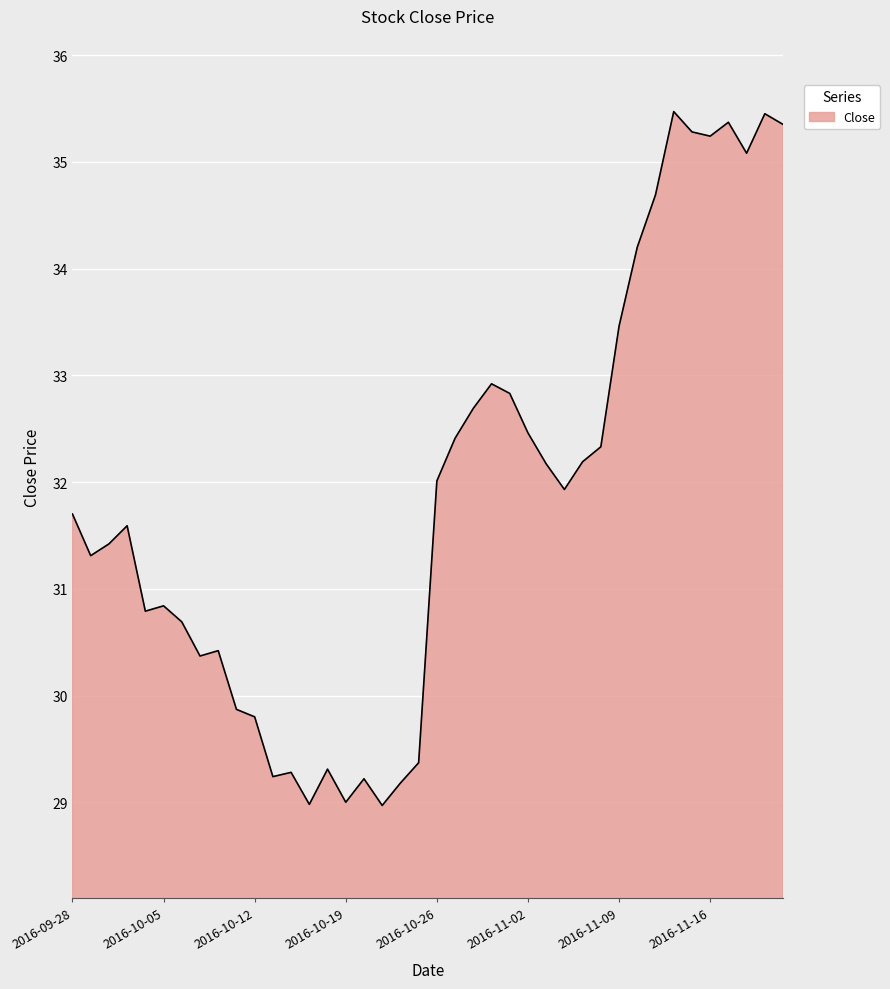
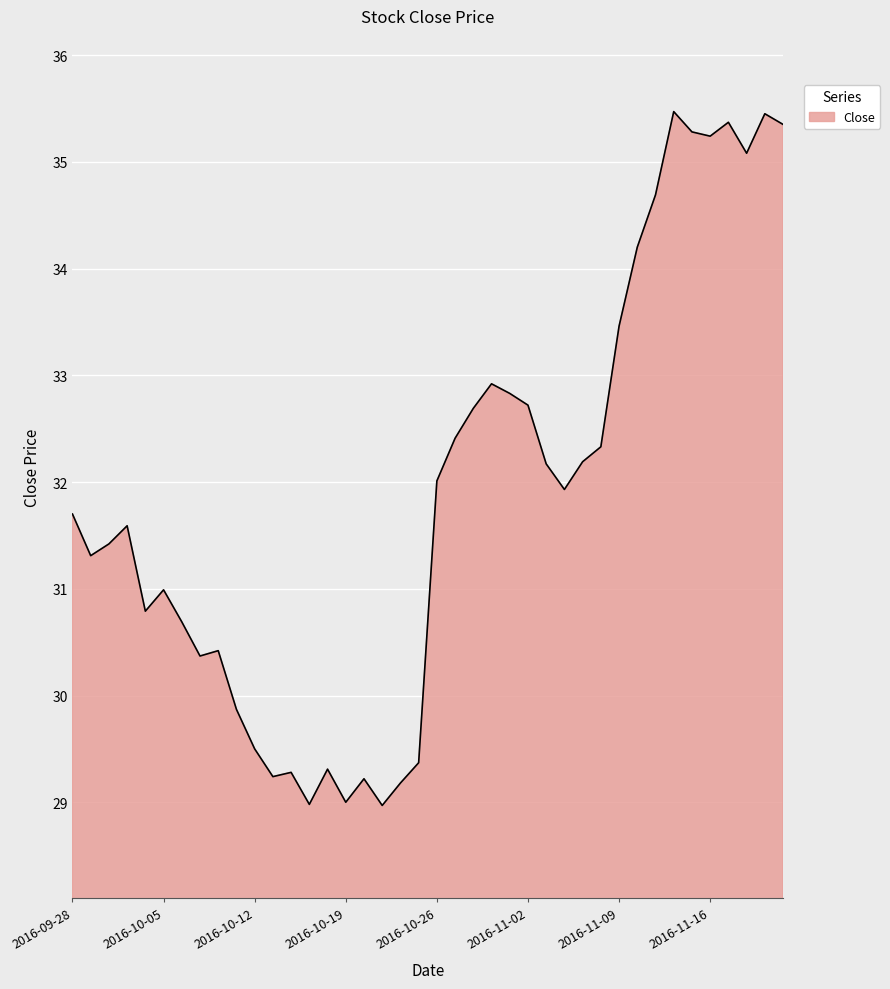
2016-10-05: 30.84 -> 30.99
2016-10-12: 29.8 -> 29.5
2016-11-02: 32.46 -> 32.72
